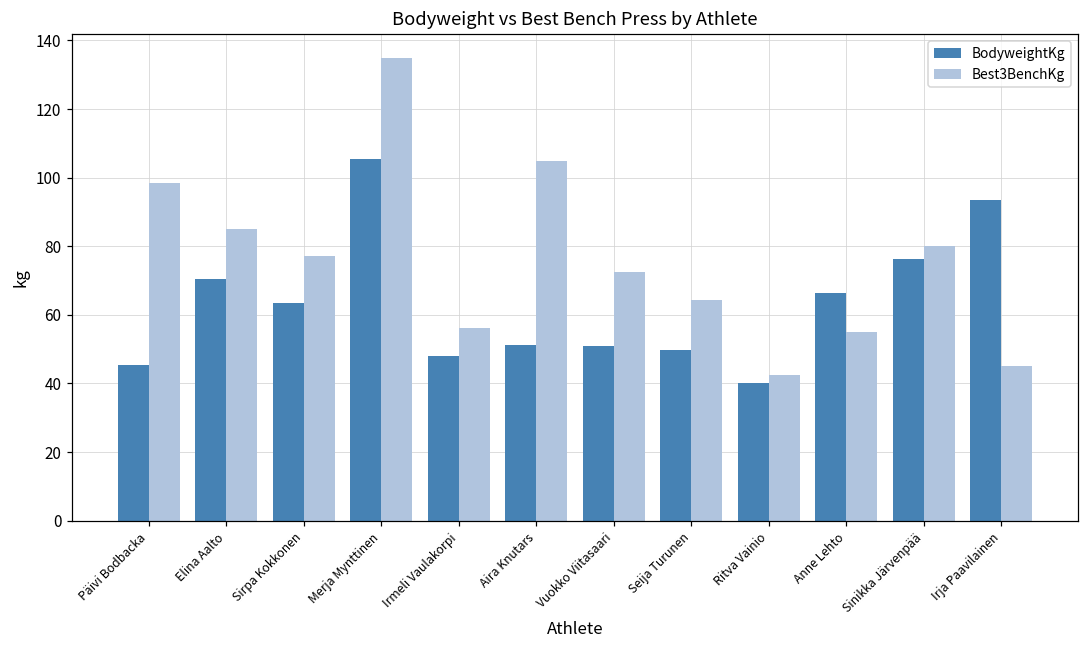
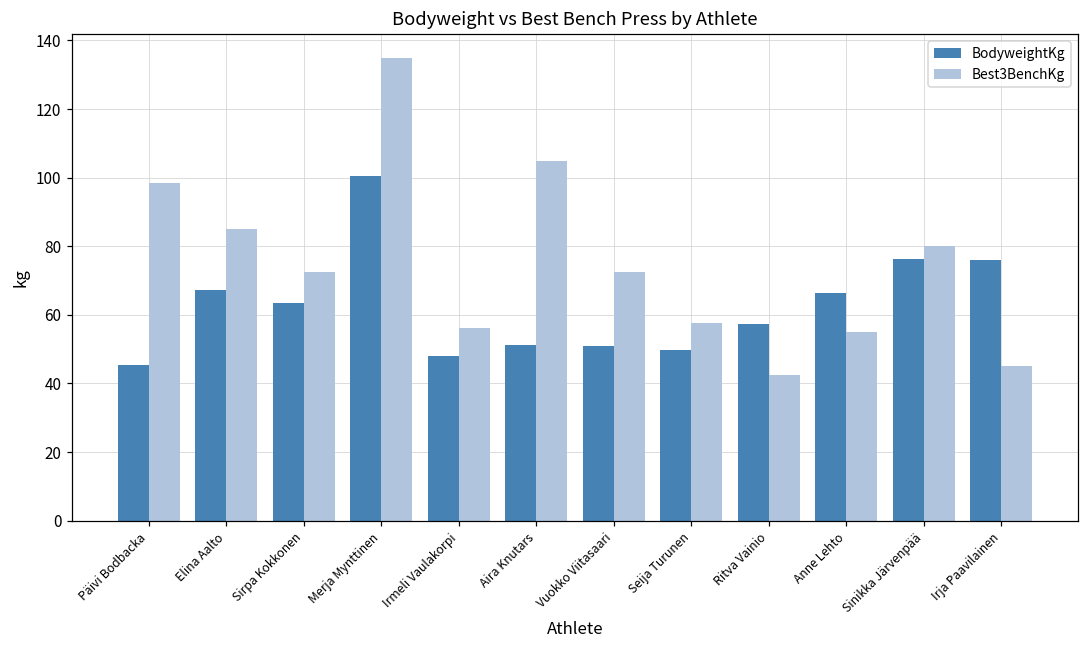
BodyweightKg, Elina Aalto: 71 -> 67
Best3BenchKg, Sirpa Kokkonen: 77 -> 73
BodyweightKg, Merja Mynttinen: 106 -> 100
Best3BenchKg, Seija Turunen: 64 -> 58
BodyweightKg, Ritva Vainio: 40 -> 57
BodyweightKg, Irja Paavilainen: 94 -> 76
